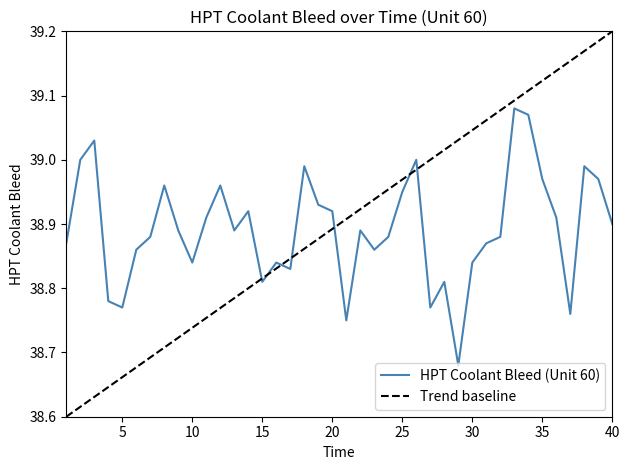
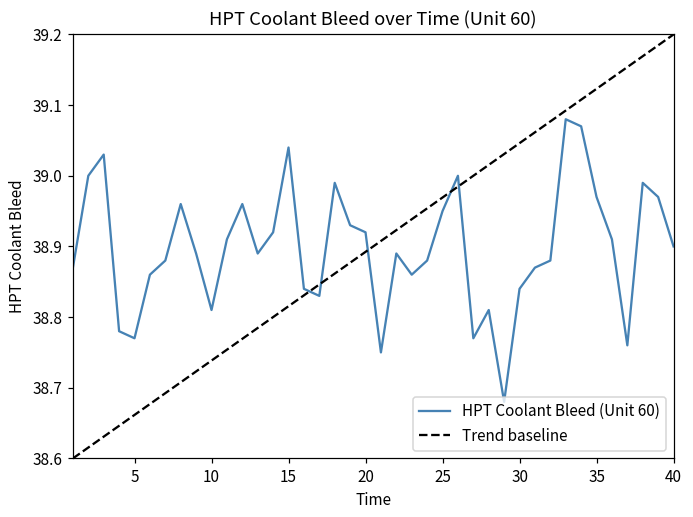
HPT Coolant Bleed (Unit 60), 10: 38.84 -> 38.81
HPT Coolant Bleed (Unit 60), 15: 38.81 -> 39.04
